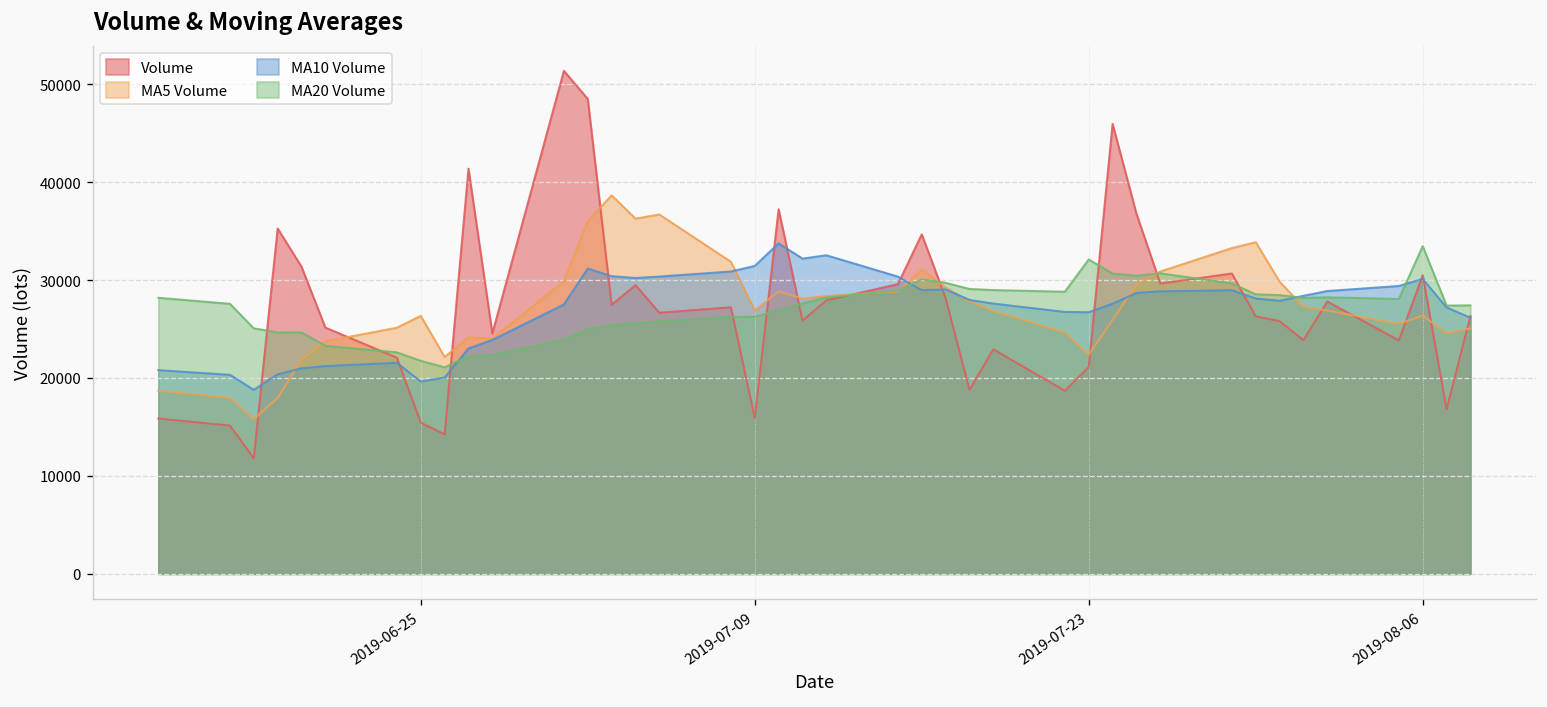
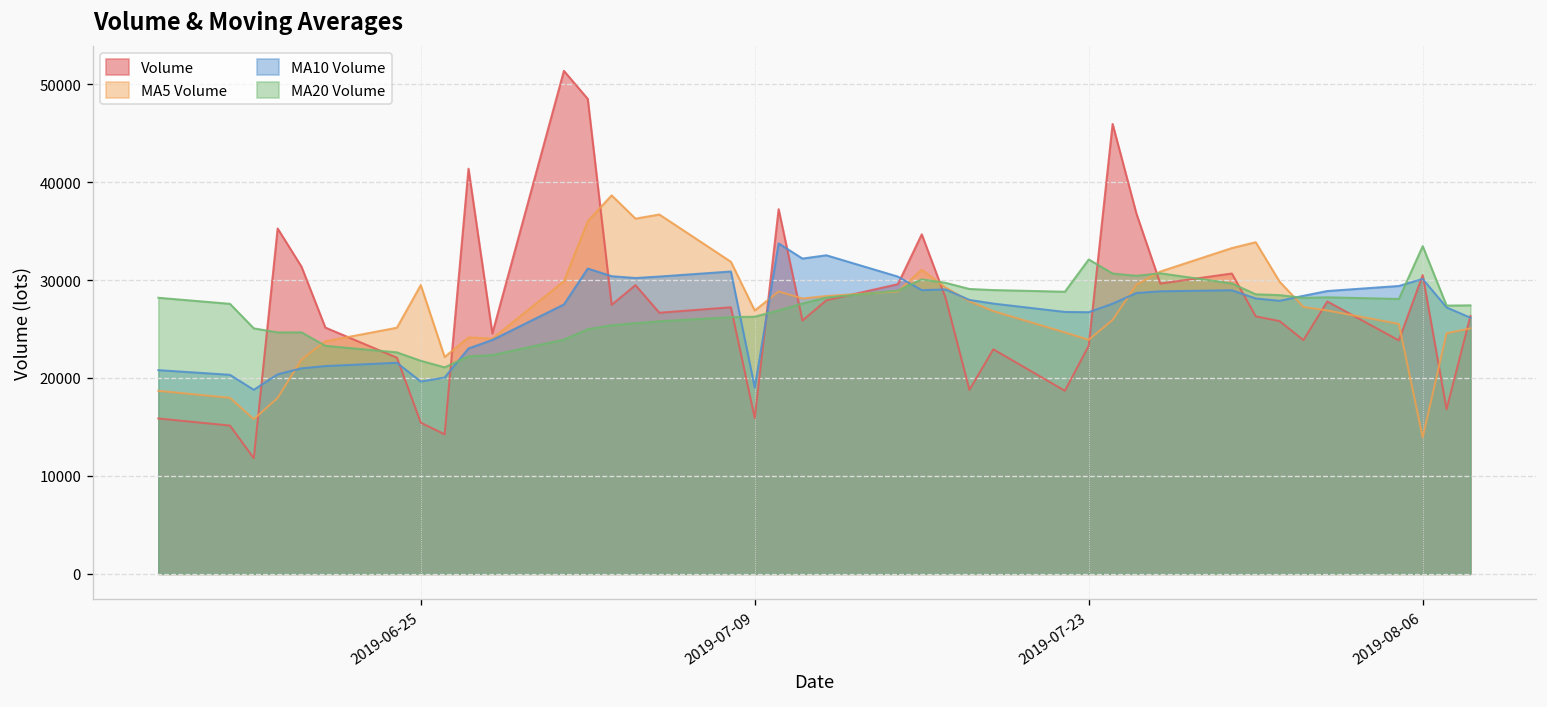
MA5 Volume, 2019-06-25: 26000 -> 29000
MA10 Volume, 2019-07-09: 31000 -> 19000
Volume, 2019-07-23: 21000 -> 23000
MA5 Volume, 2019-07-23: 22000 -> 24000
MA5 Volume, 2019-08-06: 26000 -> 14000
